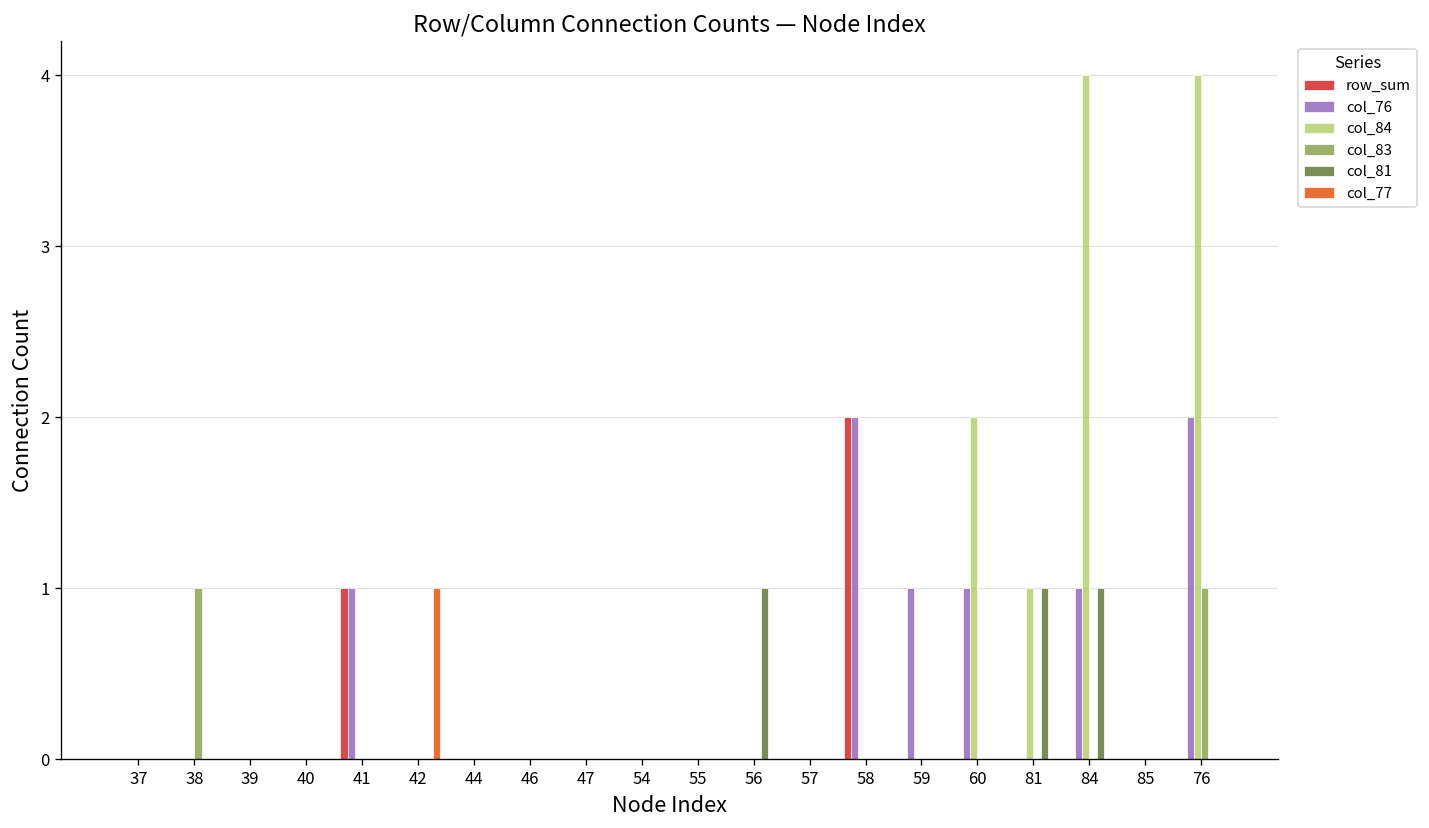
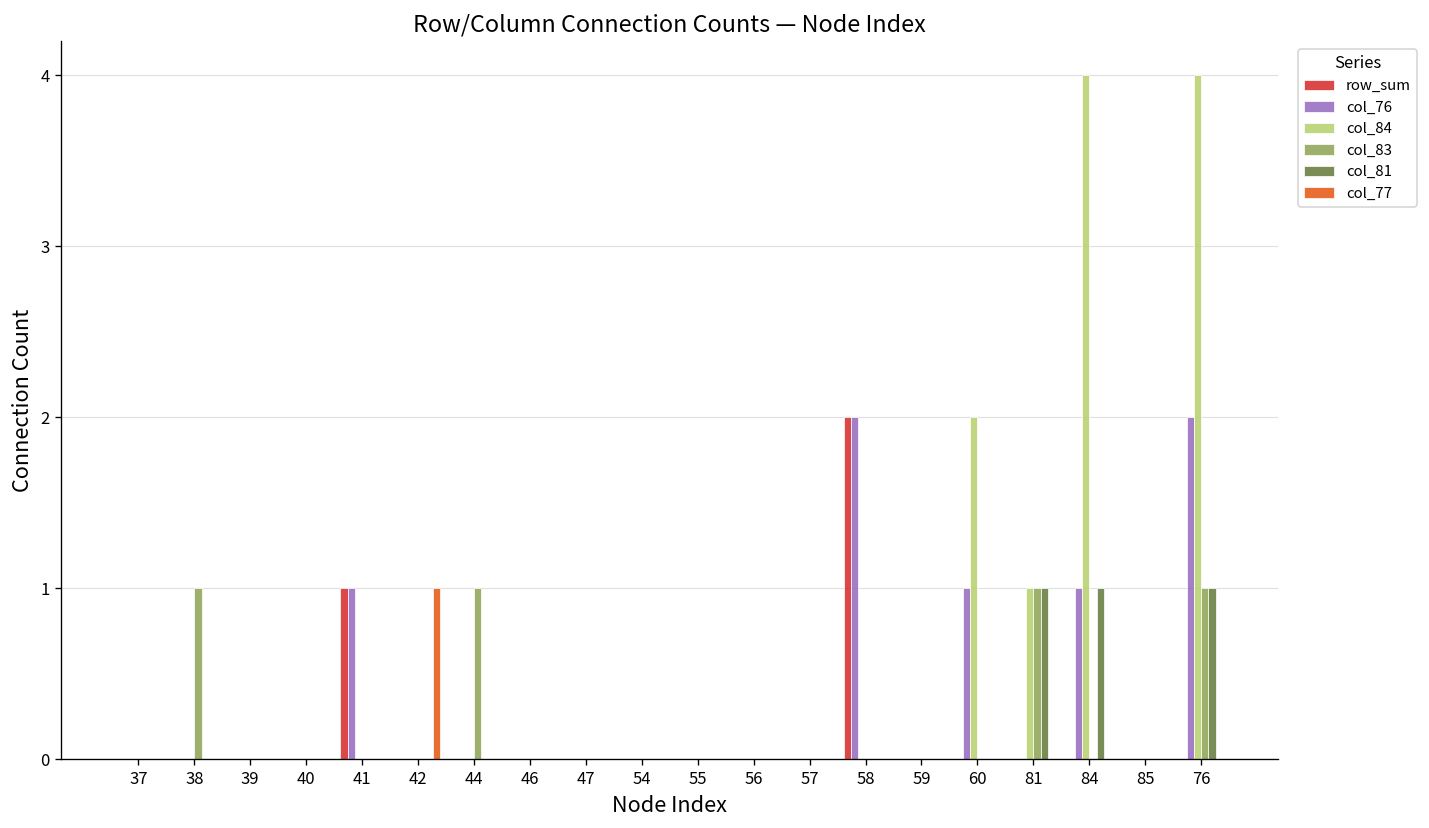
col_83, 44: 0 -> 1
col_81, 56: 1 -> 0
col_76, 59: 1 -> 0
col_83, 81: 0 -> 1
col_81, 76: 0 -> 1
